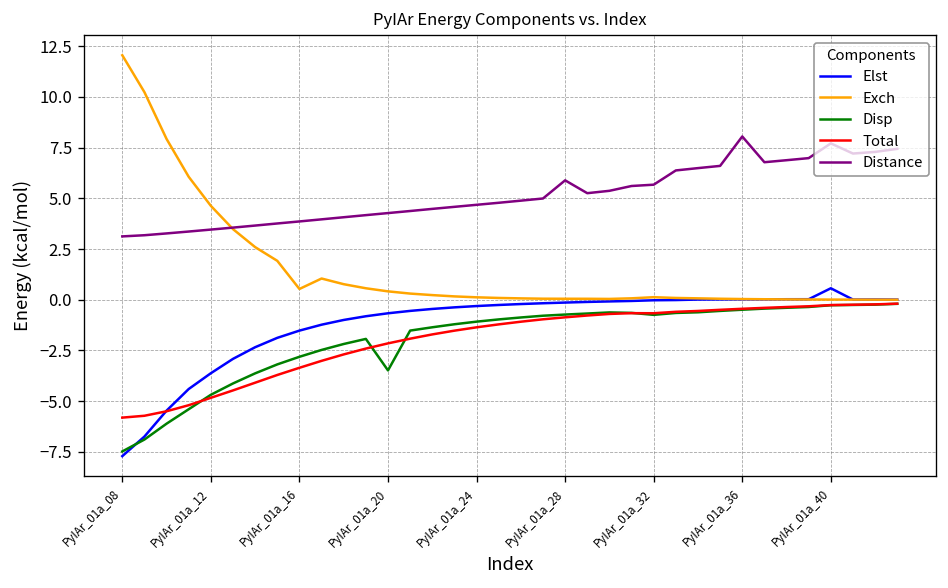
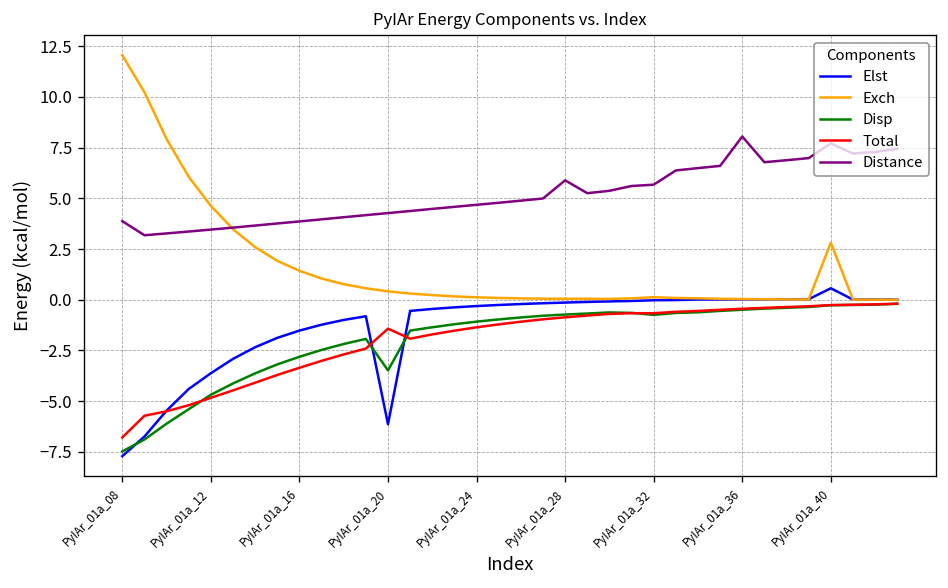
Total, PyIAr_01a_08: -5.8 -> -6.8
Distance, PyIAr_01a_08: 3.1 -> 3.9
Exch, PyIAr_01a_16: 0.5 -> 1.4
Elst, PyIAr_01a_20: -0.7 -> -6.1
Total, PyIAr_01a_20: -2.2 -> -1.4
Exch, PyIAr_01a_40: 0.0 -> 2.8
